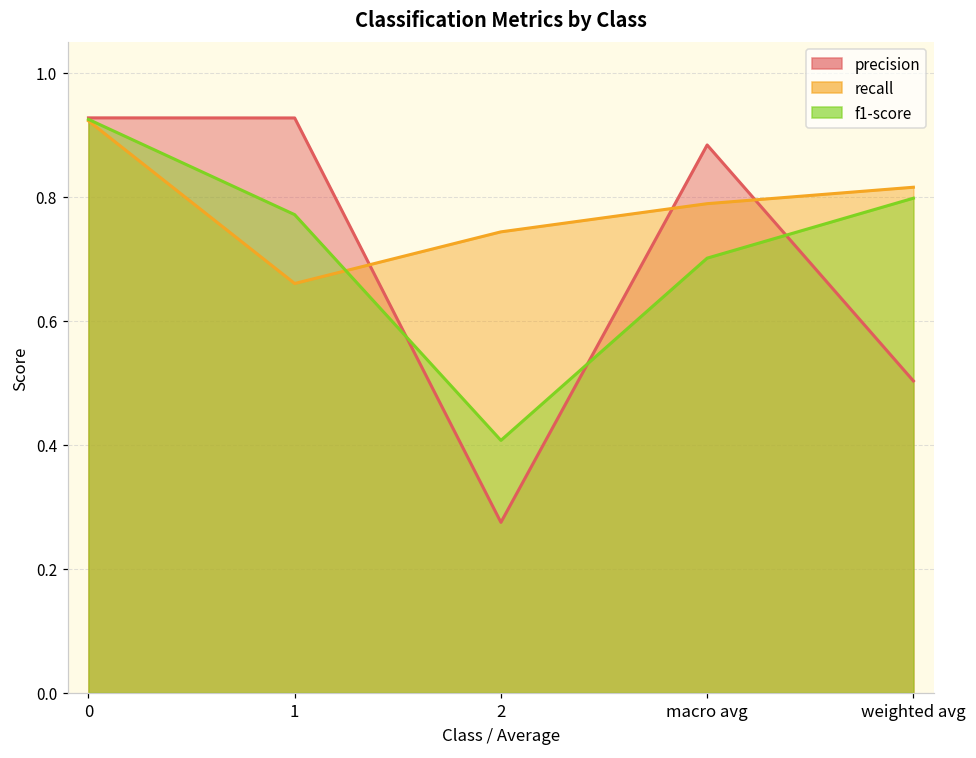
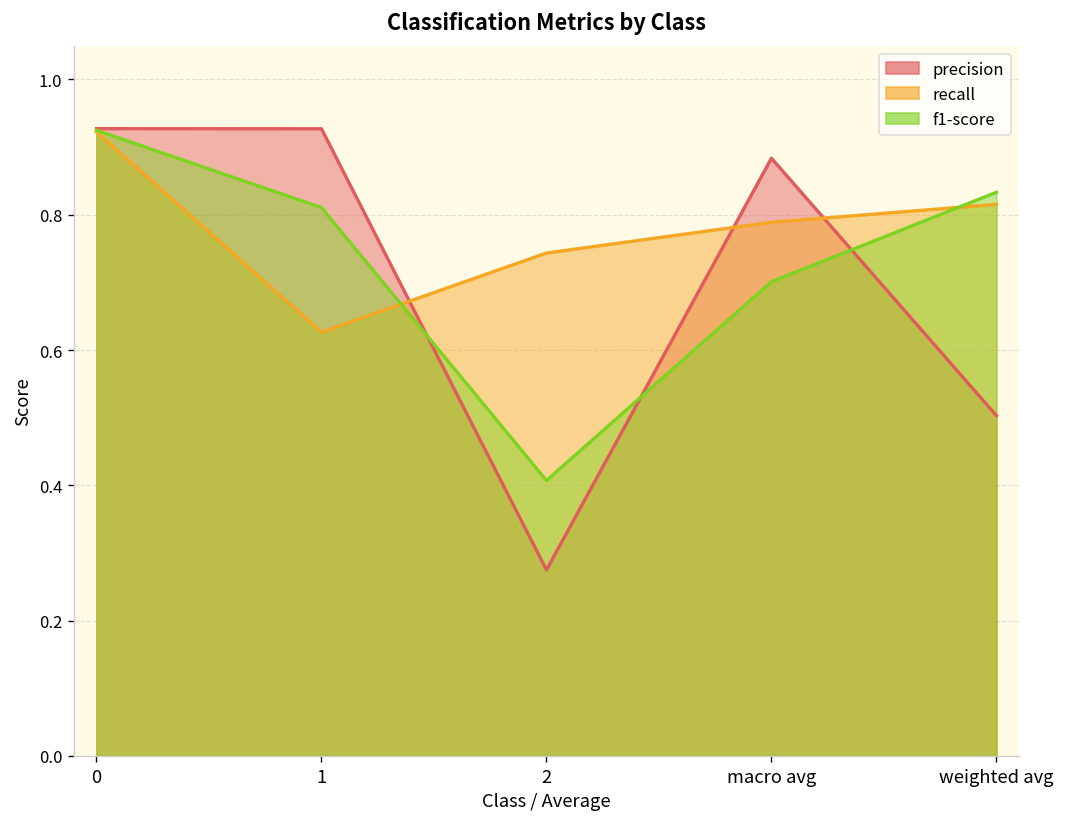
recall, 1: 0.66 -> 0.63
f1-score, 1: 0.77 -> 0.81
f1-score, weighted avg: 0.80 -> 0.83
